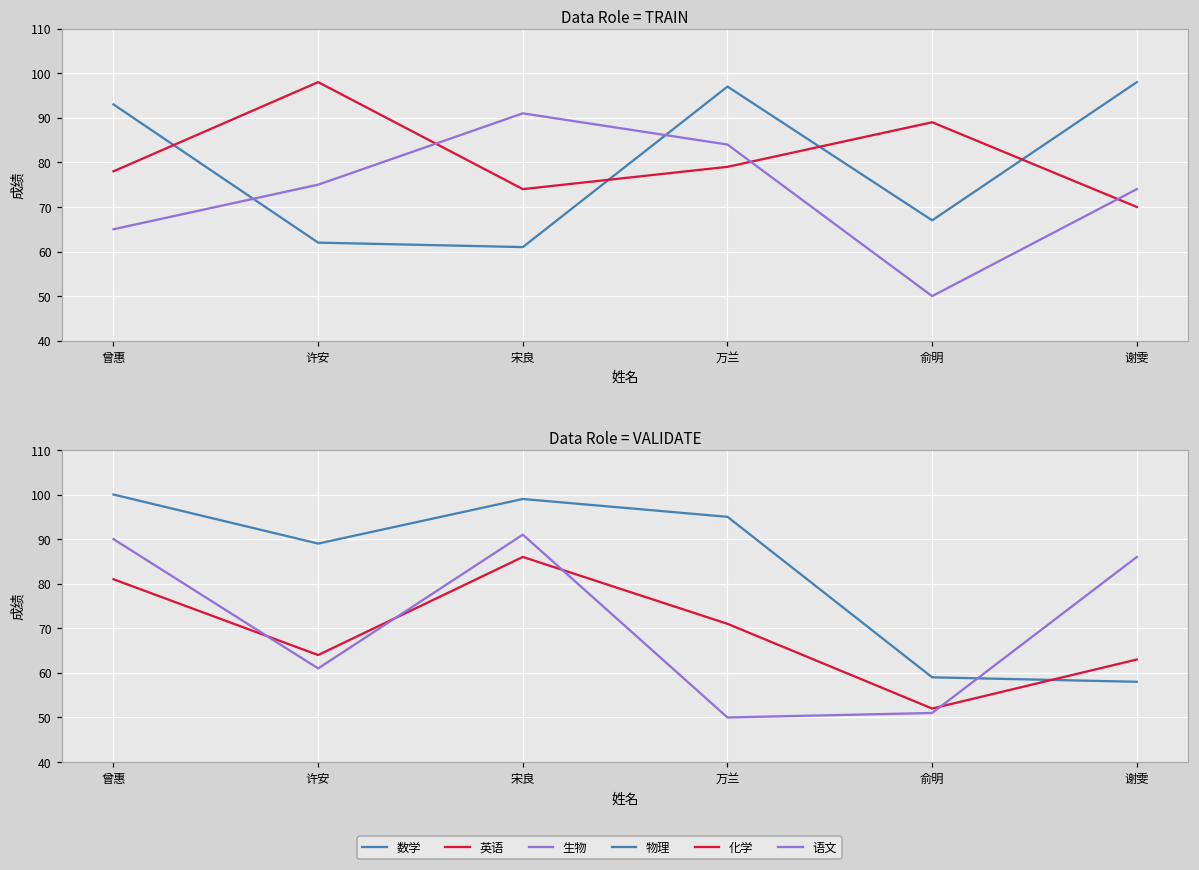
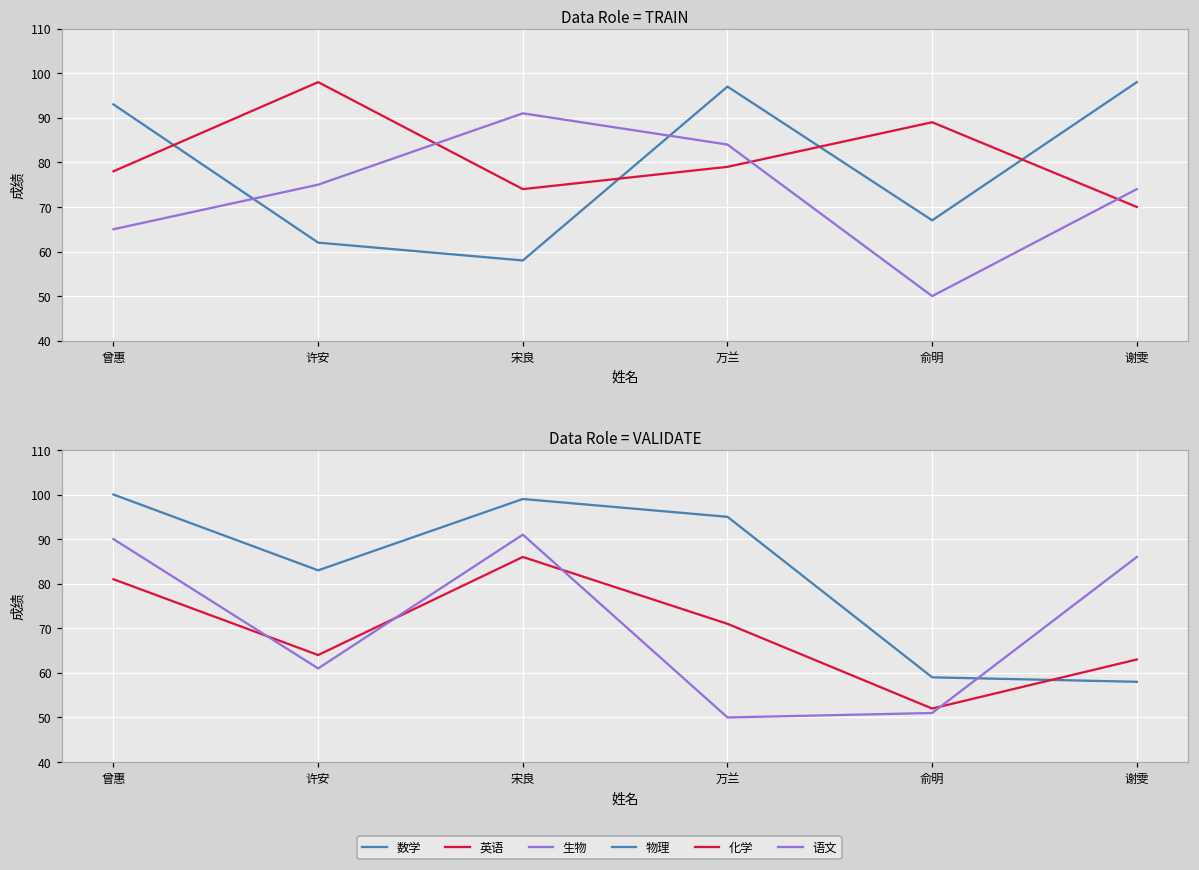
Data Role = TRAIN, 数学, 宋良: 61 -> 58
Data Role = VALIDATE, 物理, 许安: 89 -> 83
